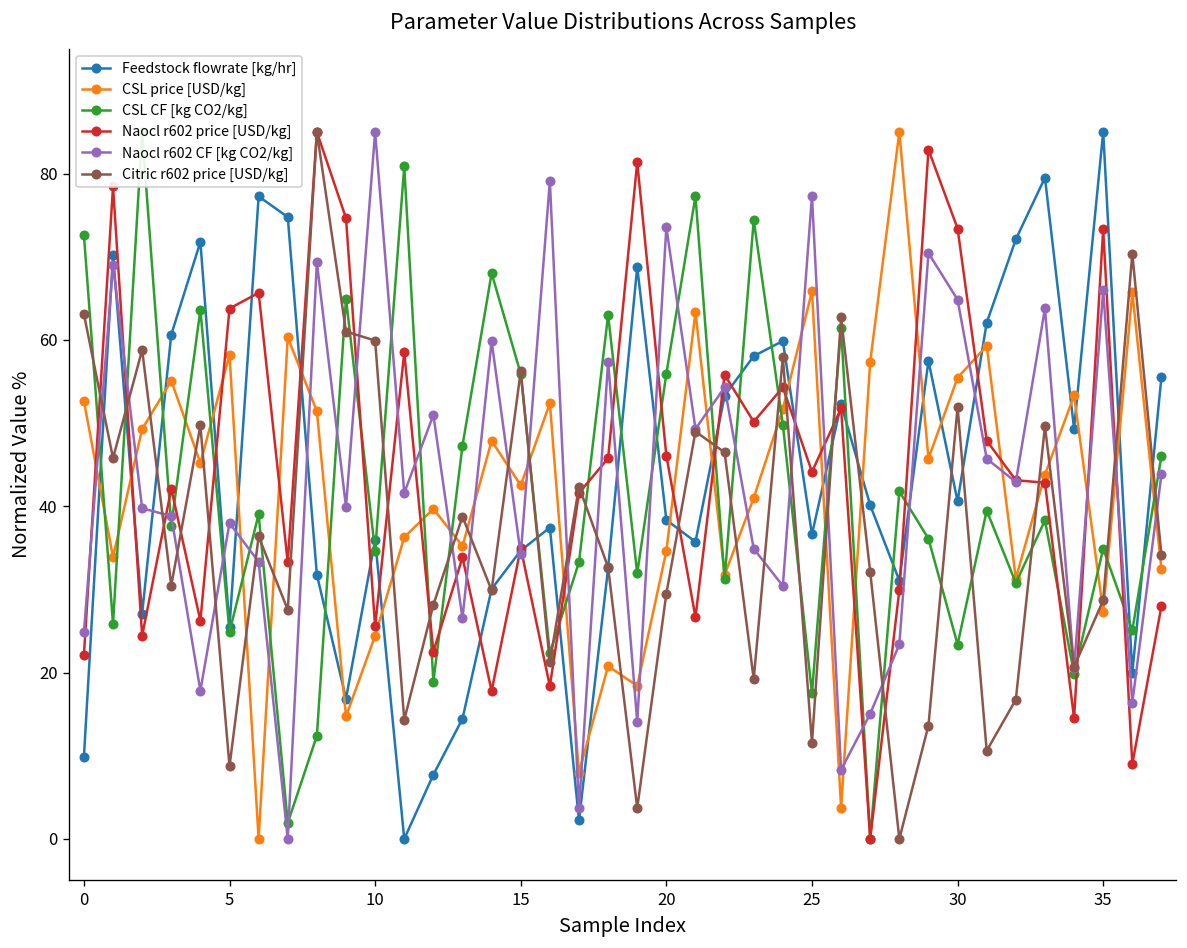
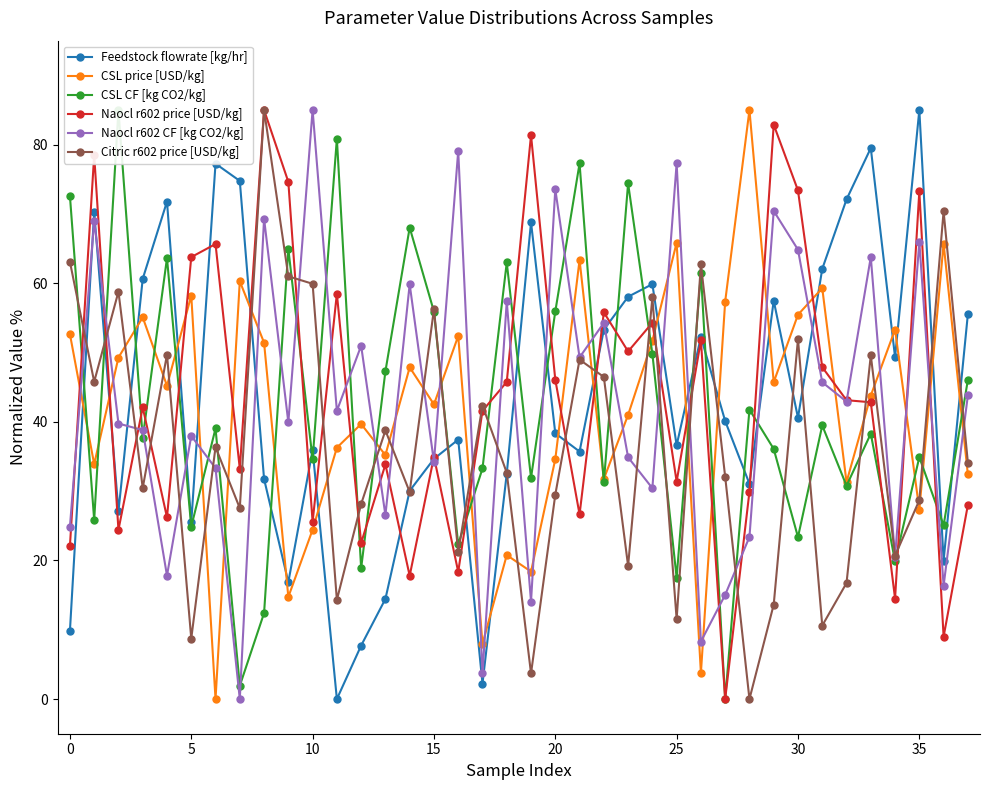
Naocl r602 price [USD/kg], 25: 44 -> 31
